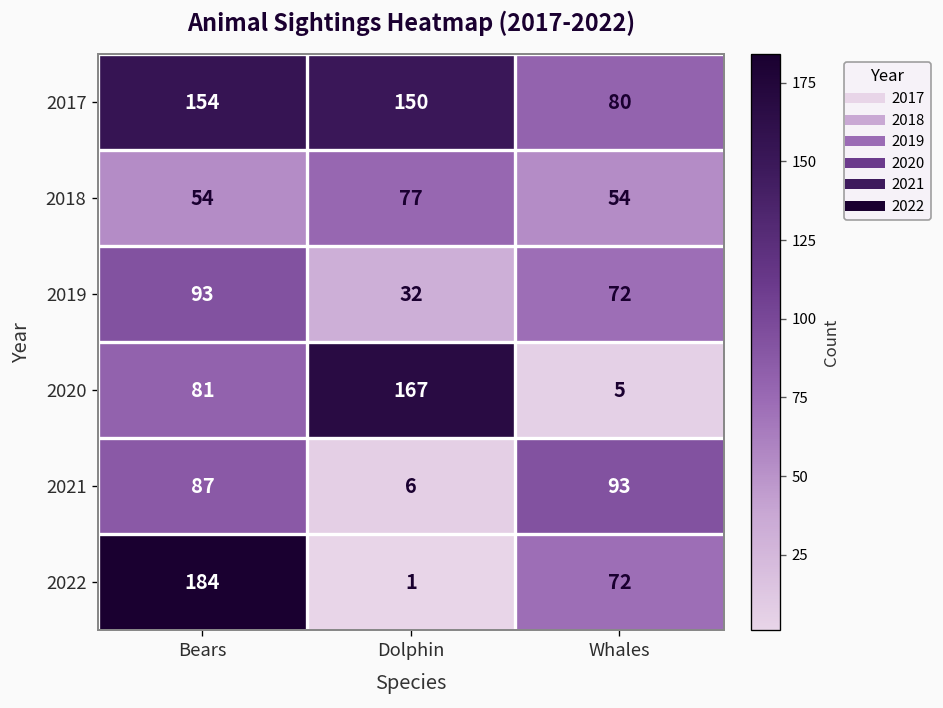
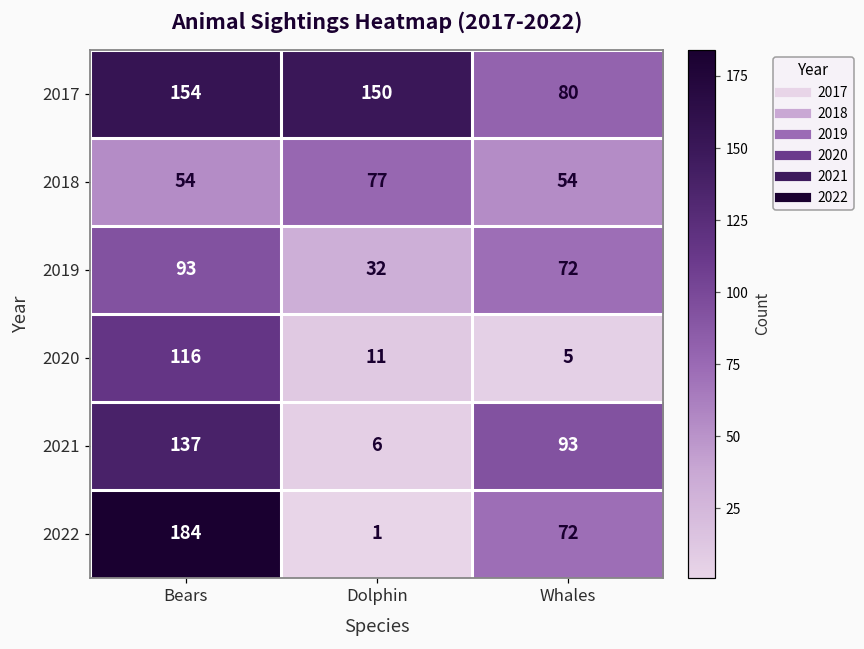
2020, Bears: 81 -> 116
2020, Dolphin: 167 -> 11
2021, Bears: 87 -> 137
